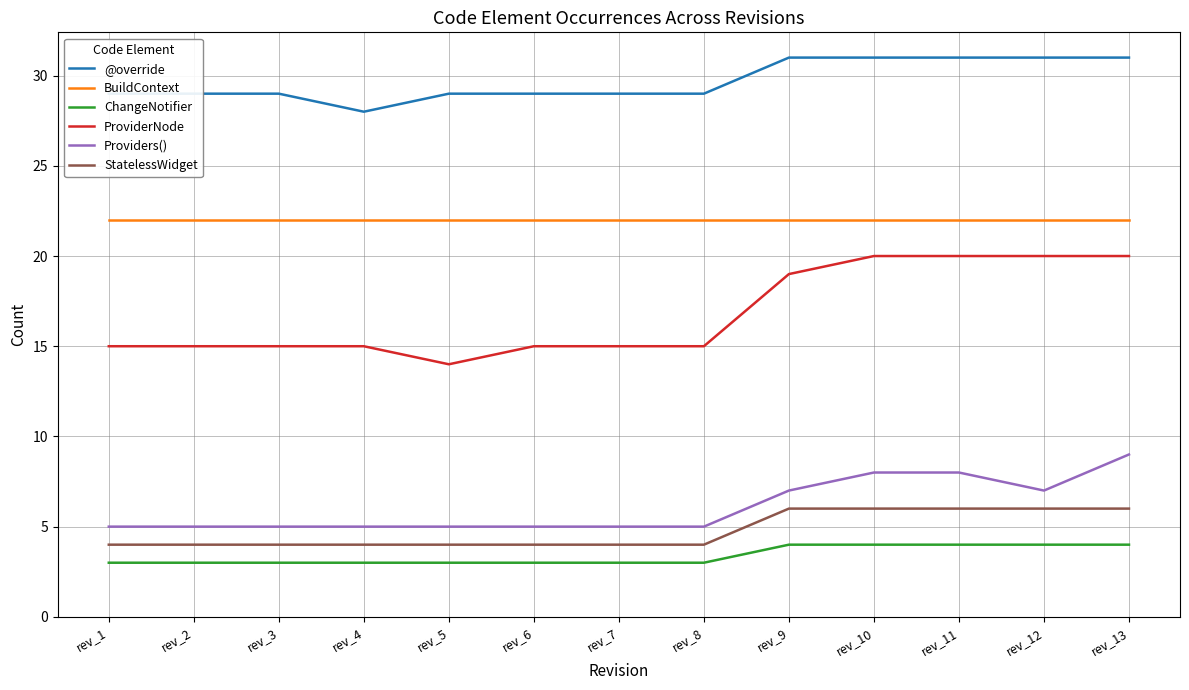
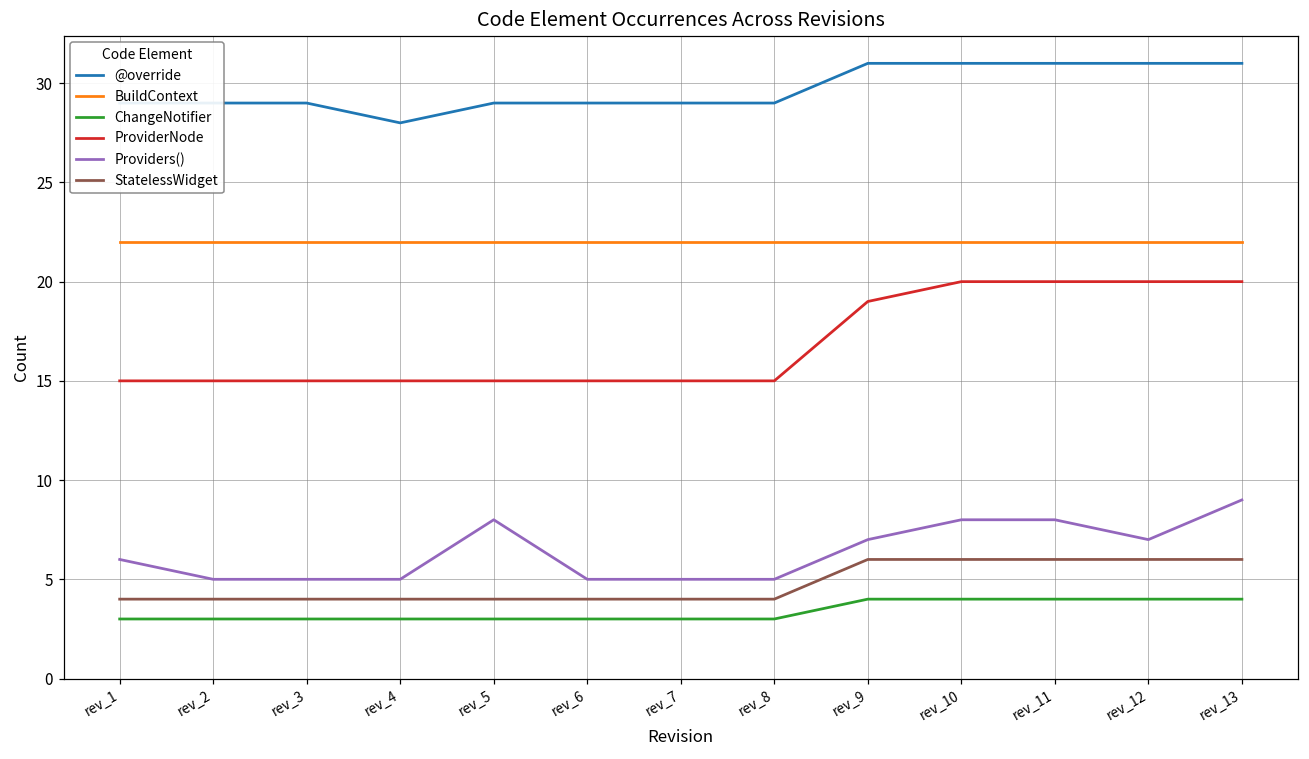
Providers(), rev_1: 5 -> 6
ProviderNode, rev_5: 14 -> 15
Providers(), rev_5: 5 -> 8
